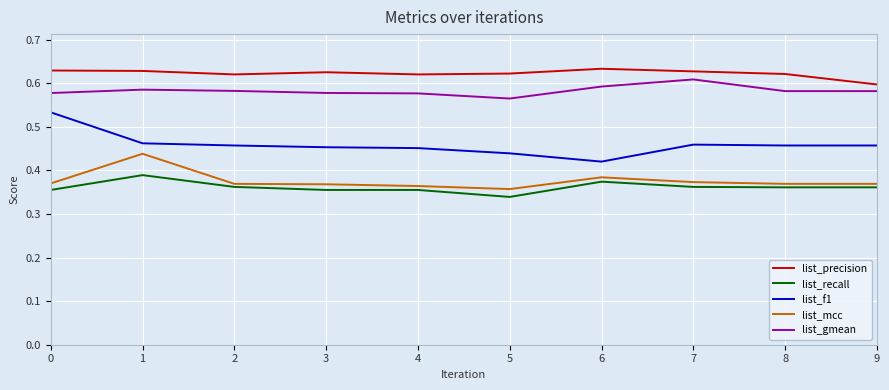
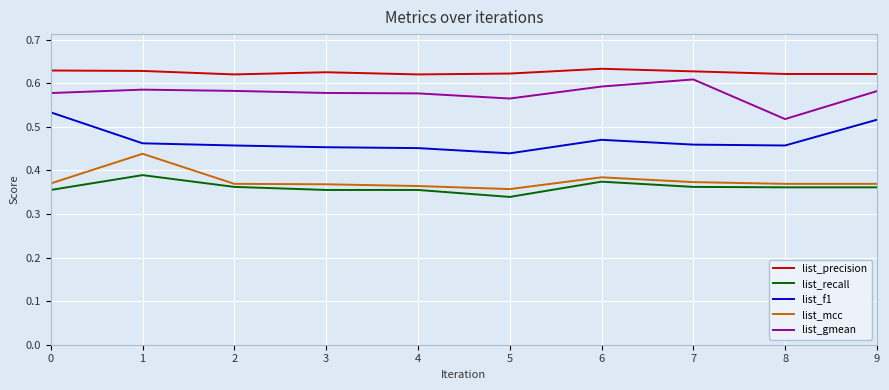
list_f1, 6: 0.42 -> 0.47
list_gmean, 8: 0.58 -> 0.52
list_precision, 9: 0.60 -> 0.62
list_f1, 9: 0.46 -> 0.52
